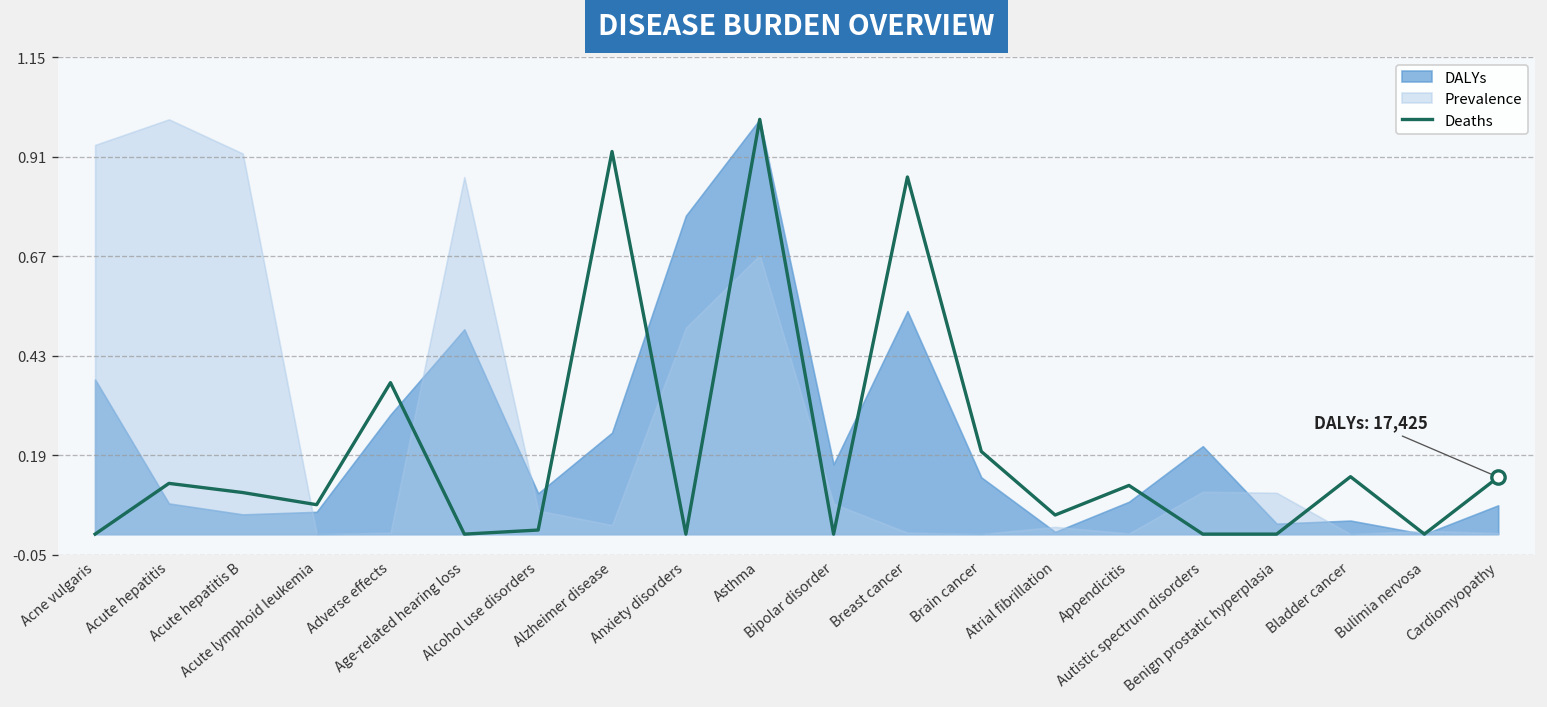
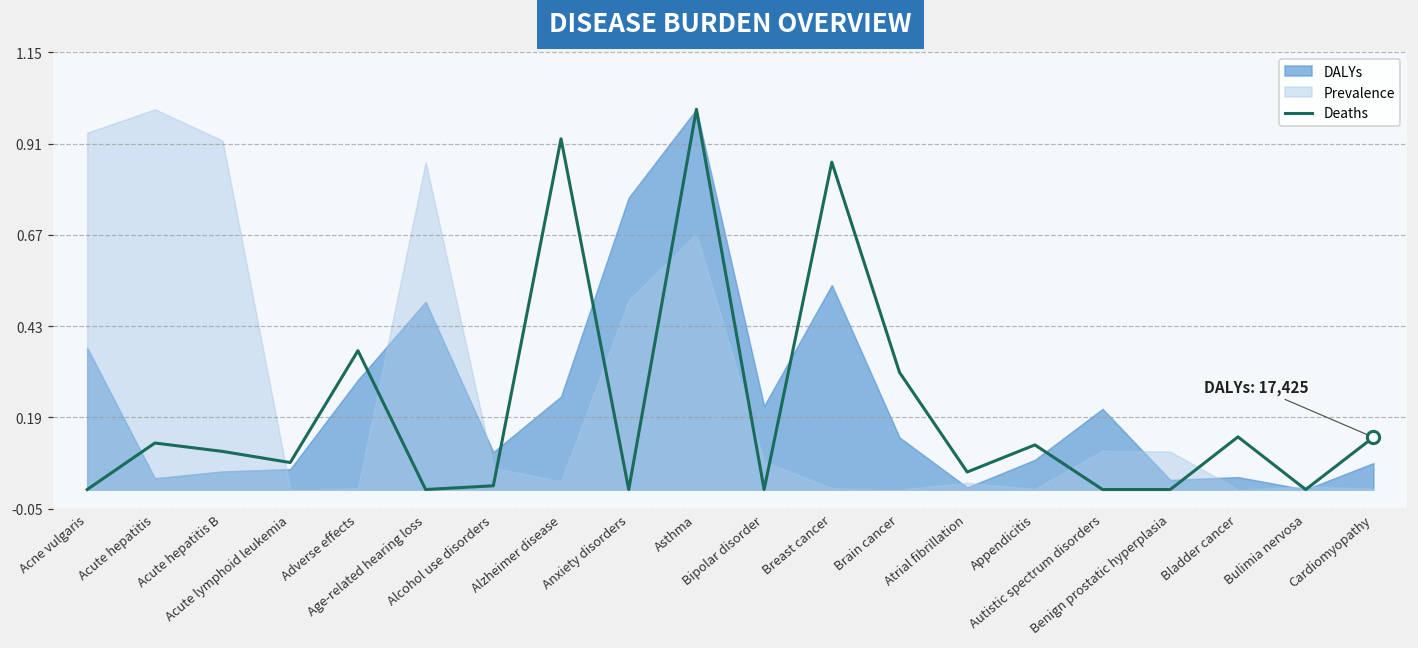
DALYs, Acute hepatitis: 0.07 -> 0.03
DALYs, Bipolar disorder: 0.17 -> 0.22
Deaths, Brain cancer: 0.20 -> 0.31
